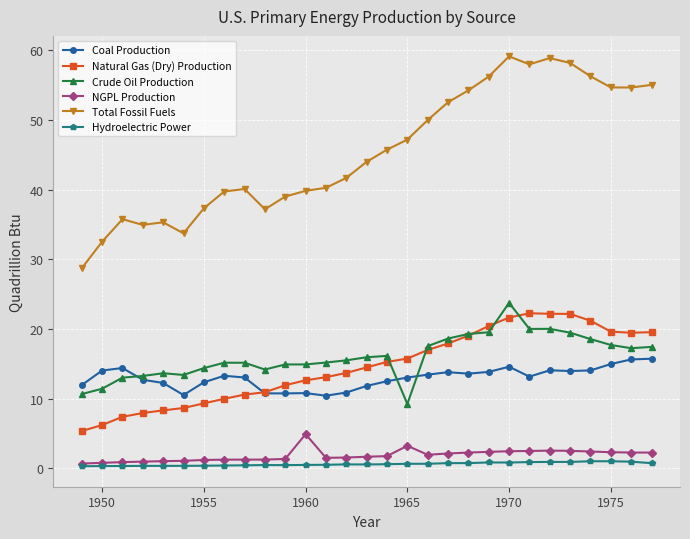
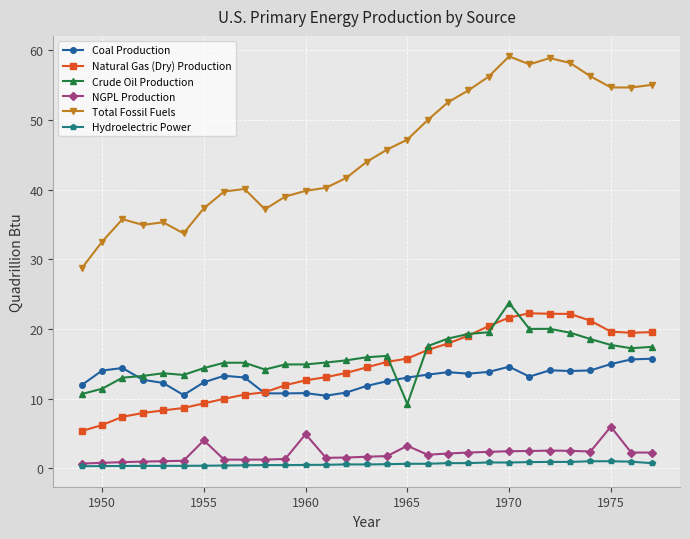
NGPL Production, 1955: 1 -> 4
NGPL Production, 1975: 2 -> 6
